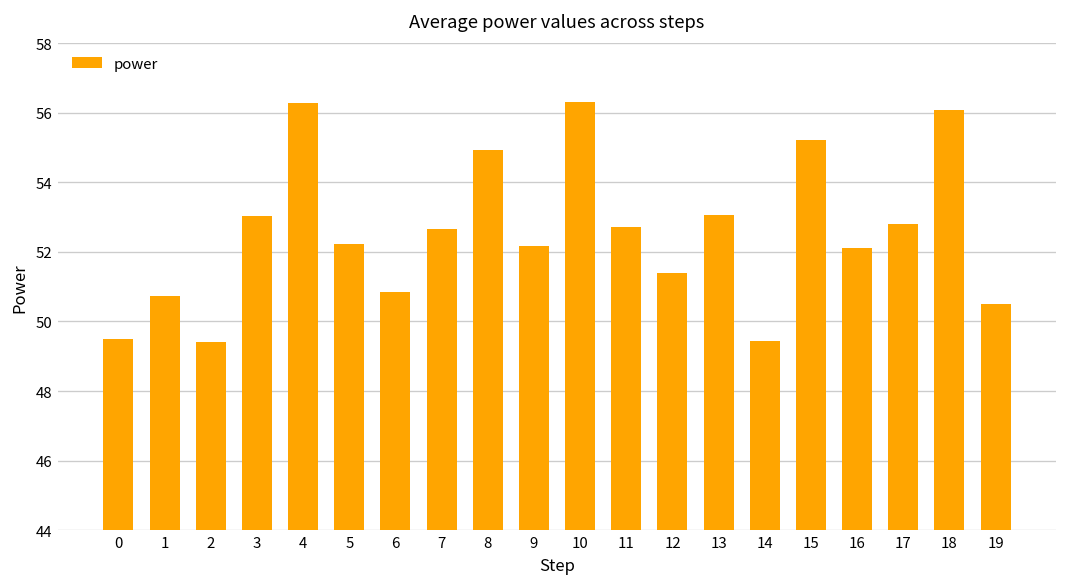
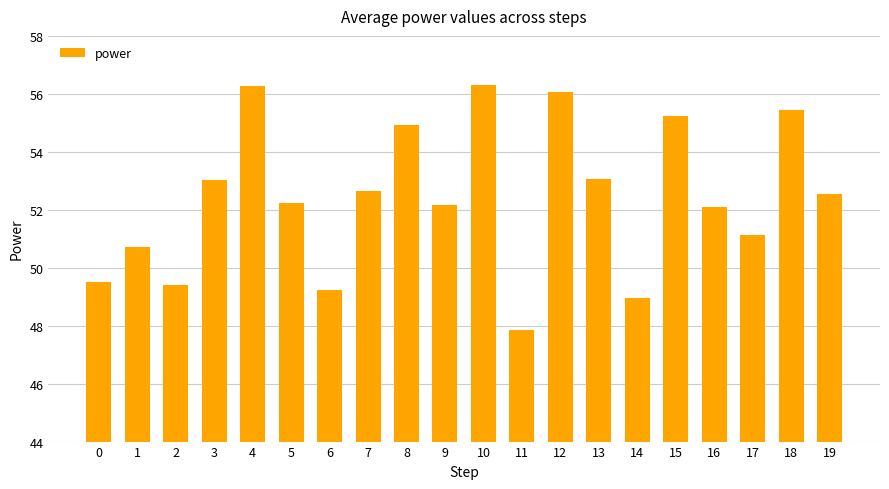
6: 50.9 -> 49.2
11: 52.7 -> 47.9
12: 51.4 -> 56.1
14: 49.4 -> 49.0
17: 52.8 -> 51.1
18: 56.1 -> 55.4
19: 50.5 -> 52.5
